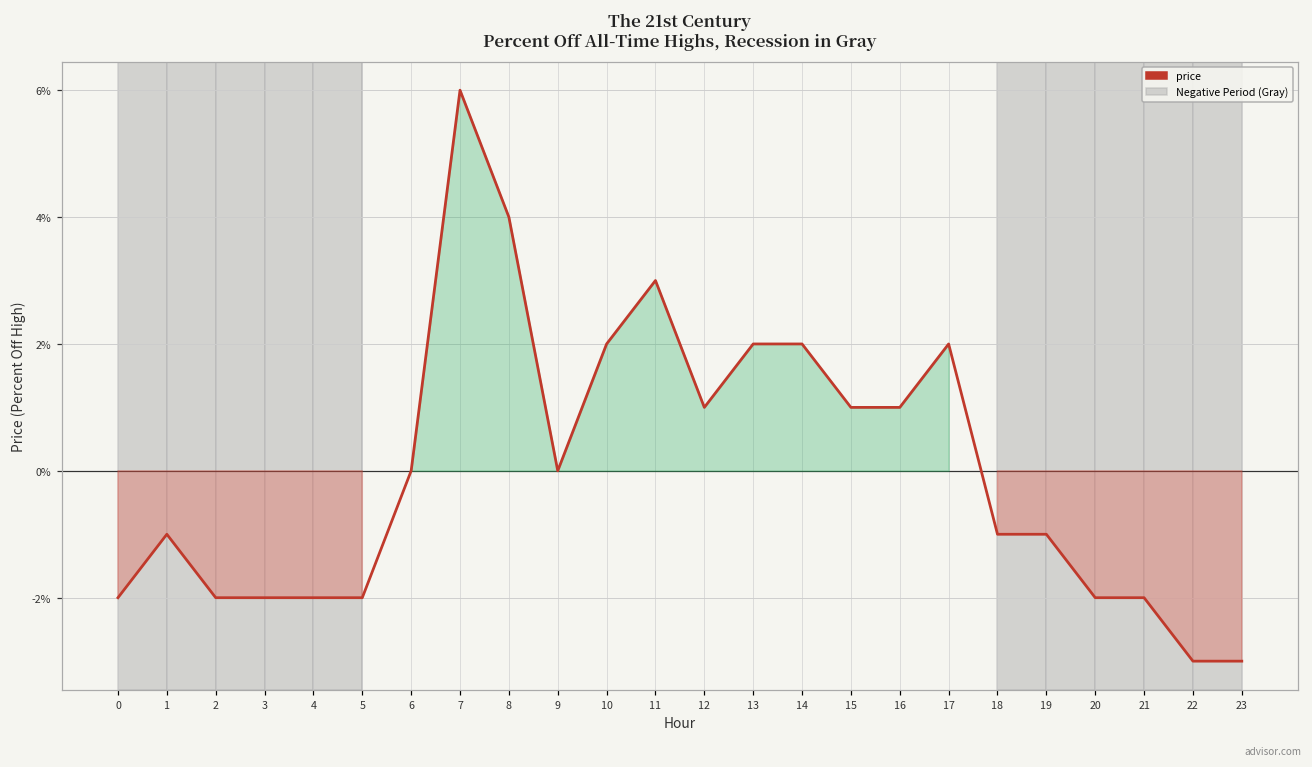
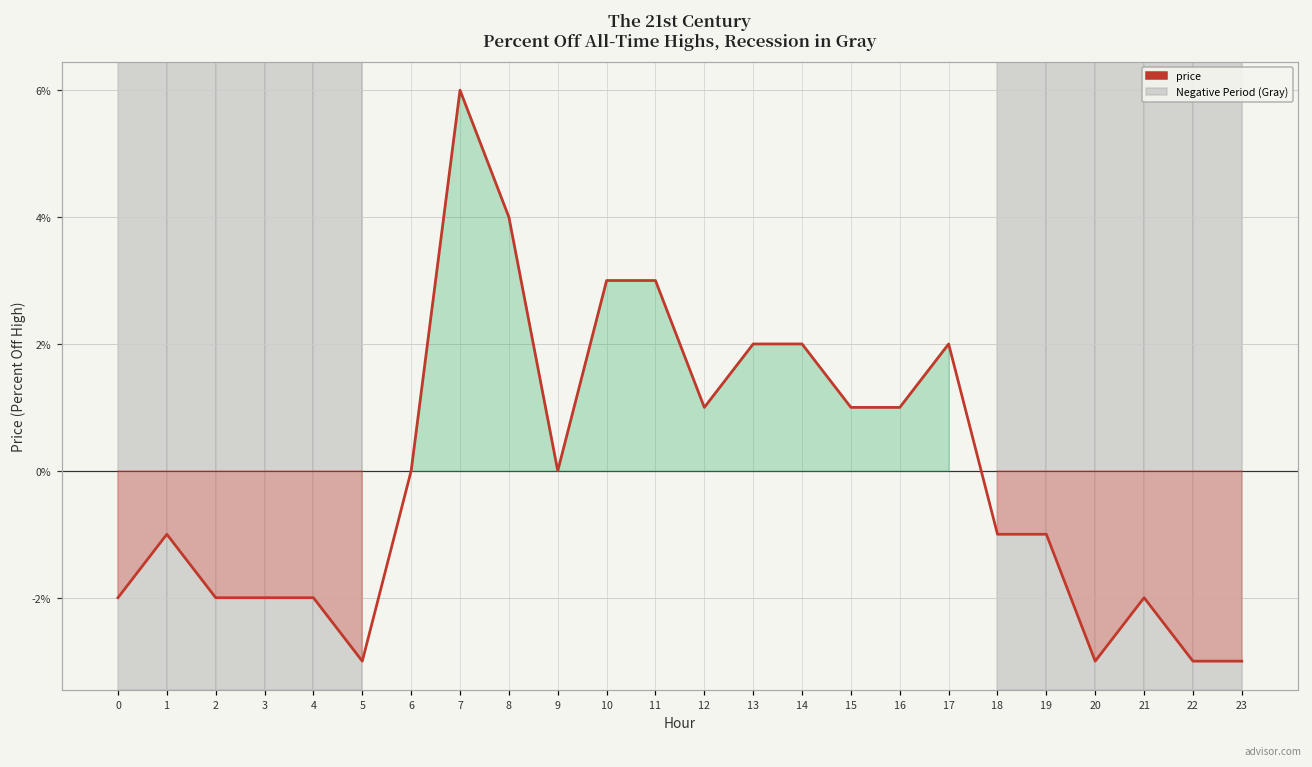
price, 5: -2.0% -> -3.0%
price, 10: 2.0% -> 3.0%
price, 20: -2.0% -> -3.0%
